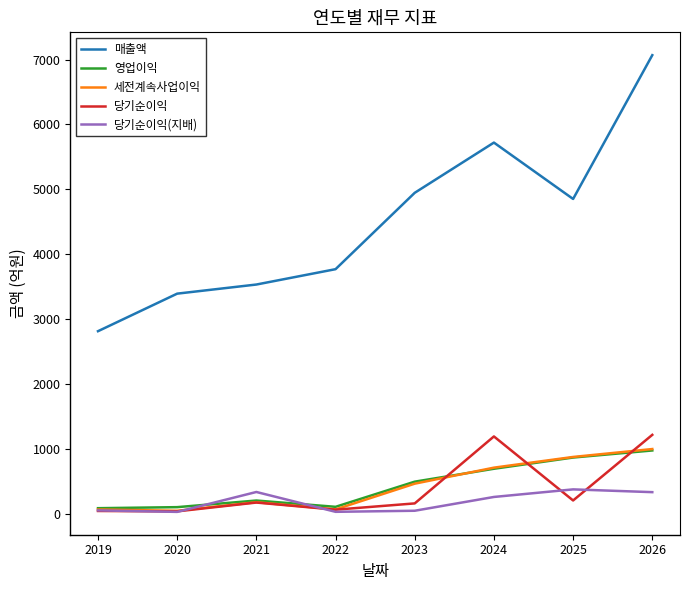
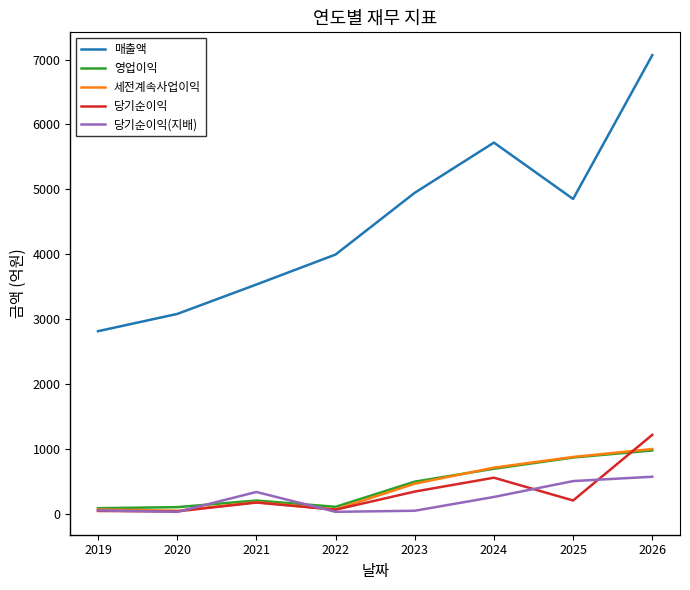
매출액, 2020: 3400 -> 3100
매출액, 2022: 3800 -> 4000
당기순이익, 2023: 200 -> 300
당기순이익, 2024: 1200 -> 600
당기순이익(지배), 2025: 400 -> 500
당기순이익(지배), 2026: 300 -> 600
